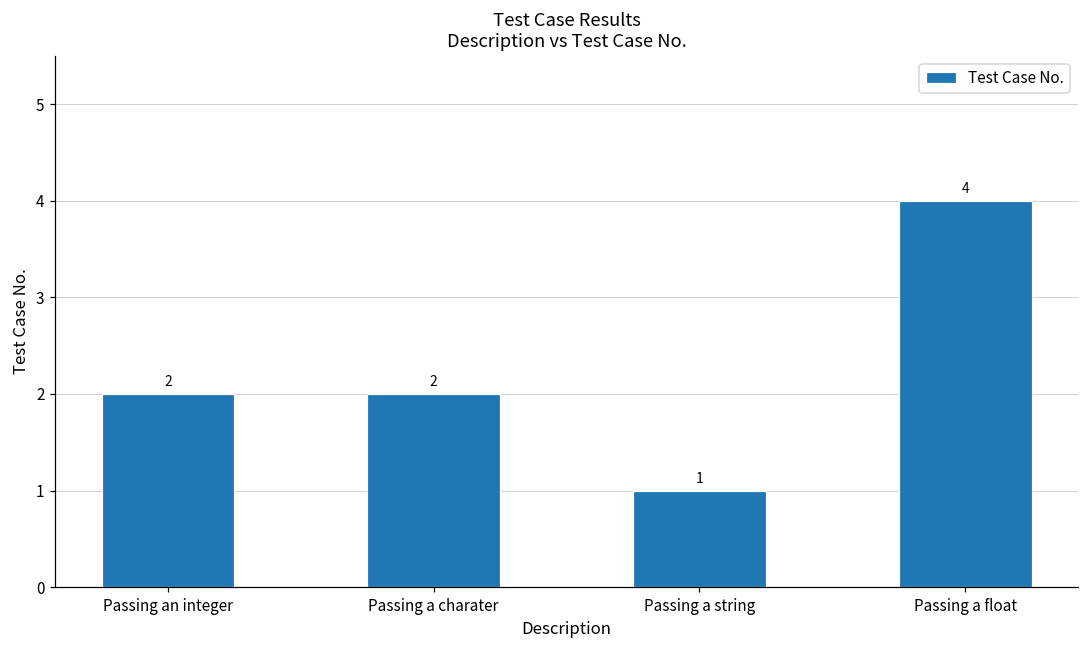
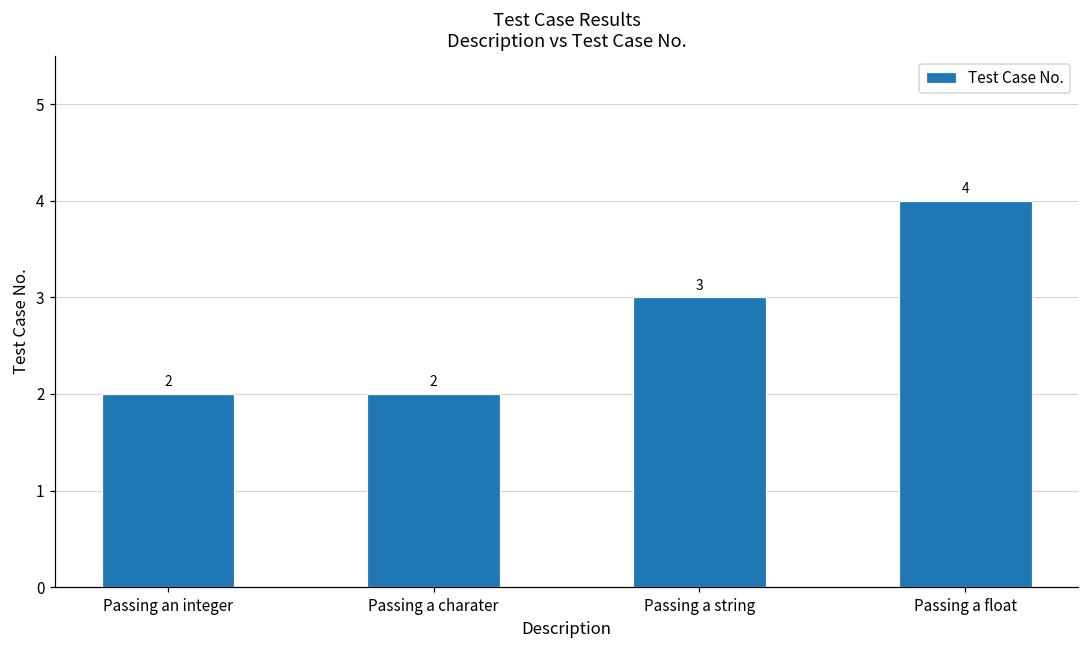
Passing a string: 1 -> 3
